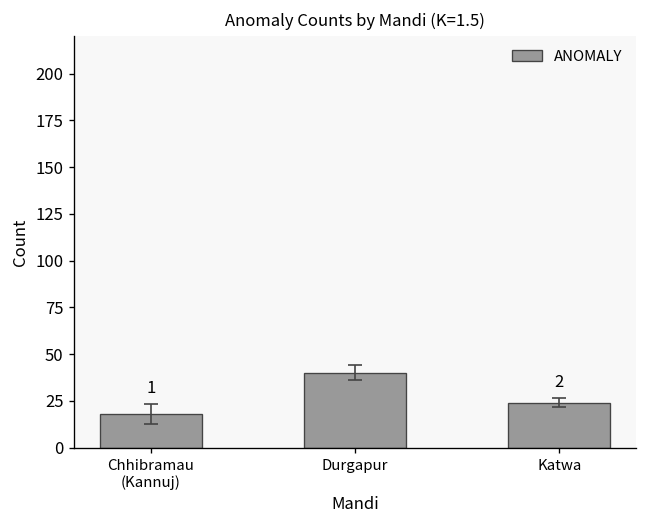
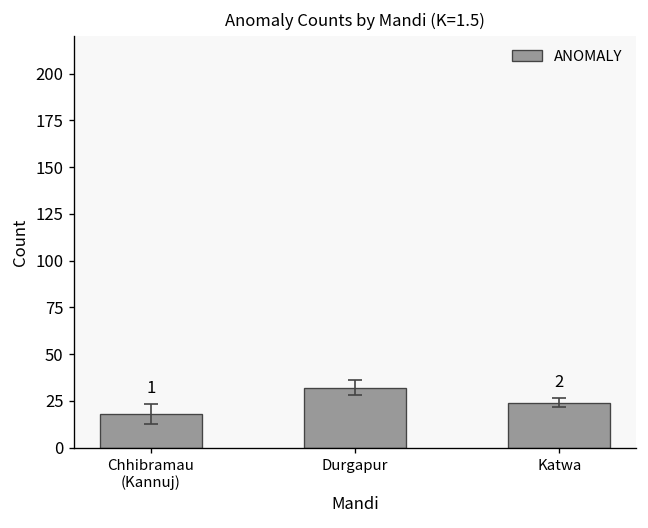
ANOMALY, Durgapur: 40 -> 32
